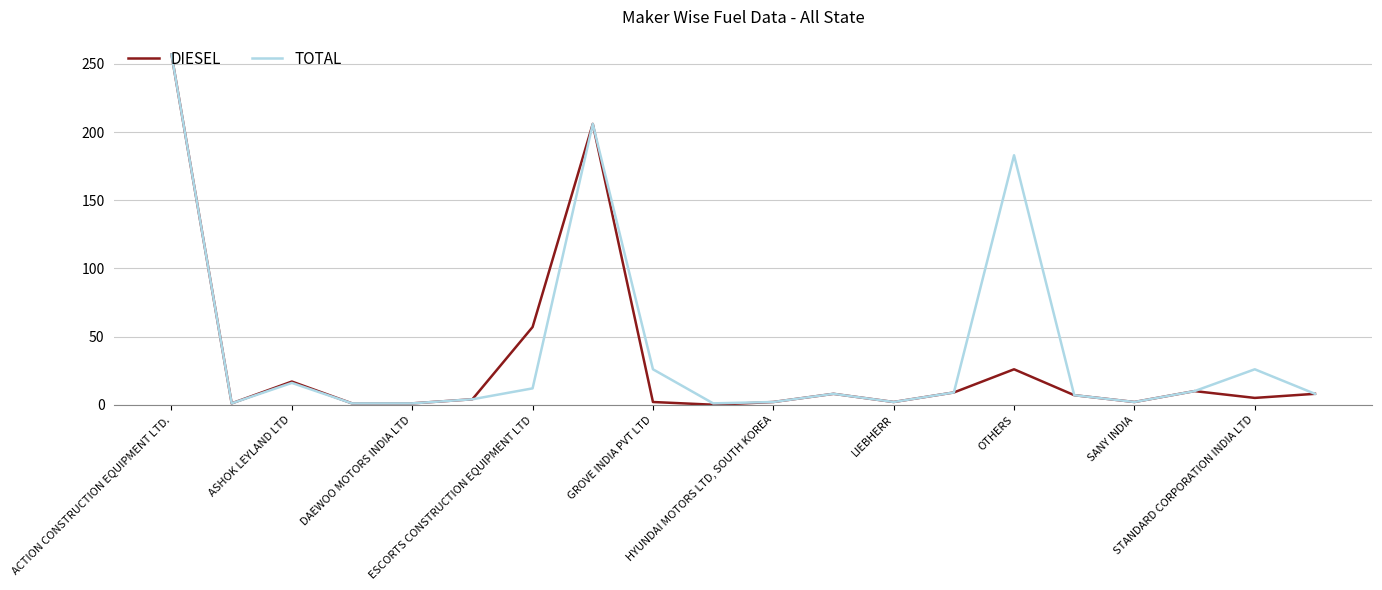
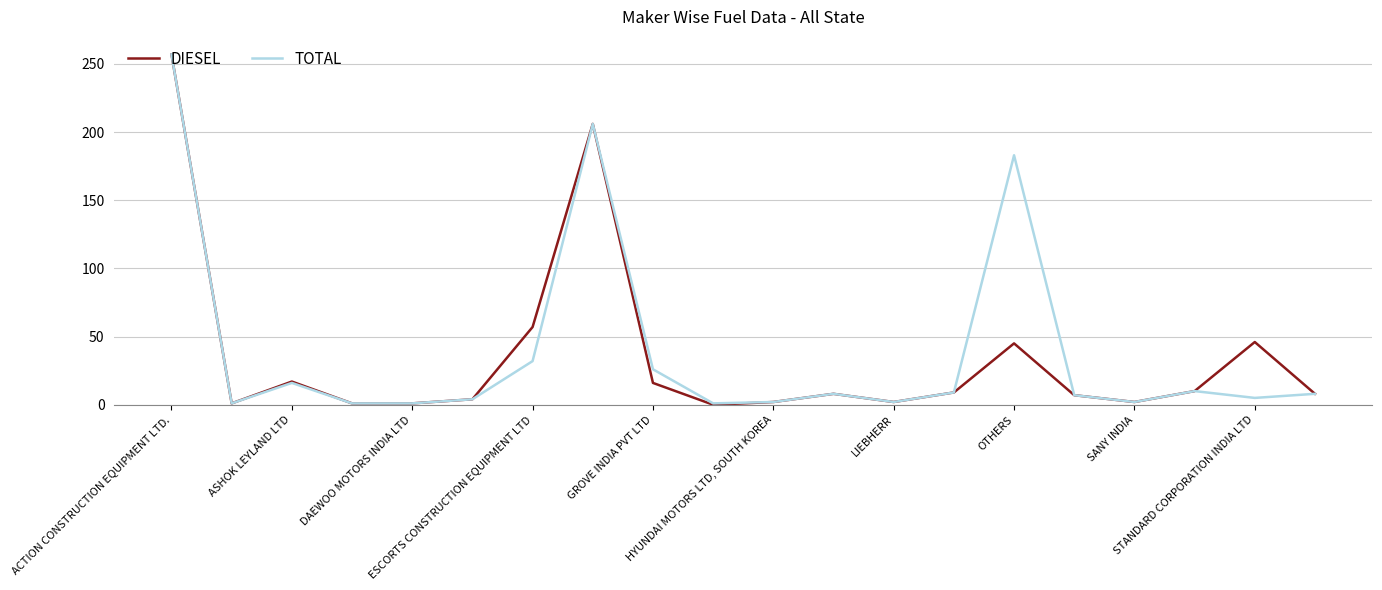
TOTAL, ESCORTS CONSTRUCTION EQUIPMENT LTD: 12 -> 32
DIESEL, GROVE INDIA PVT LTD: 2 -> 16
DIESEL, OTHERS: 26 -> 45
DIESEL, STANDARD CORPORATION INDIA LTD: 5 -> 46
TOTAL, STANDARD CORPORATION INDIA LTD: 26 -> 5
